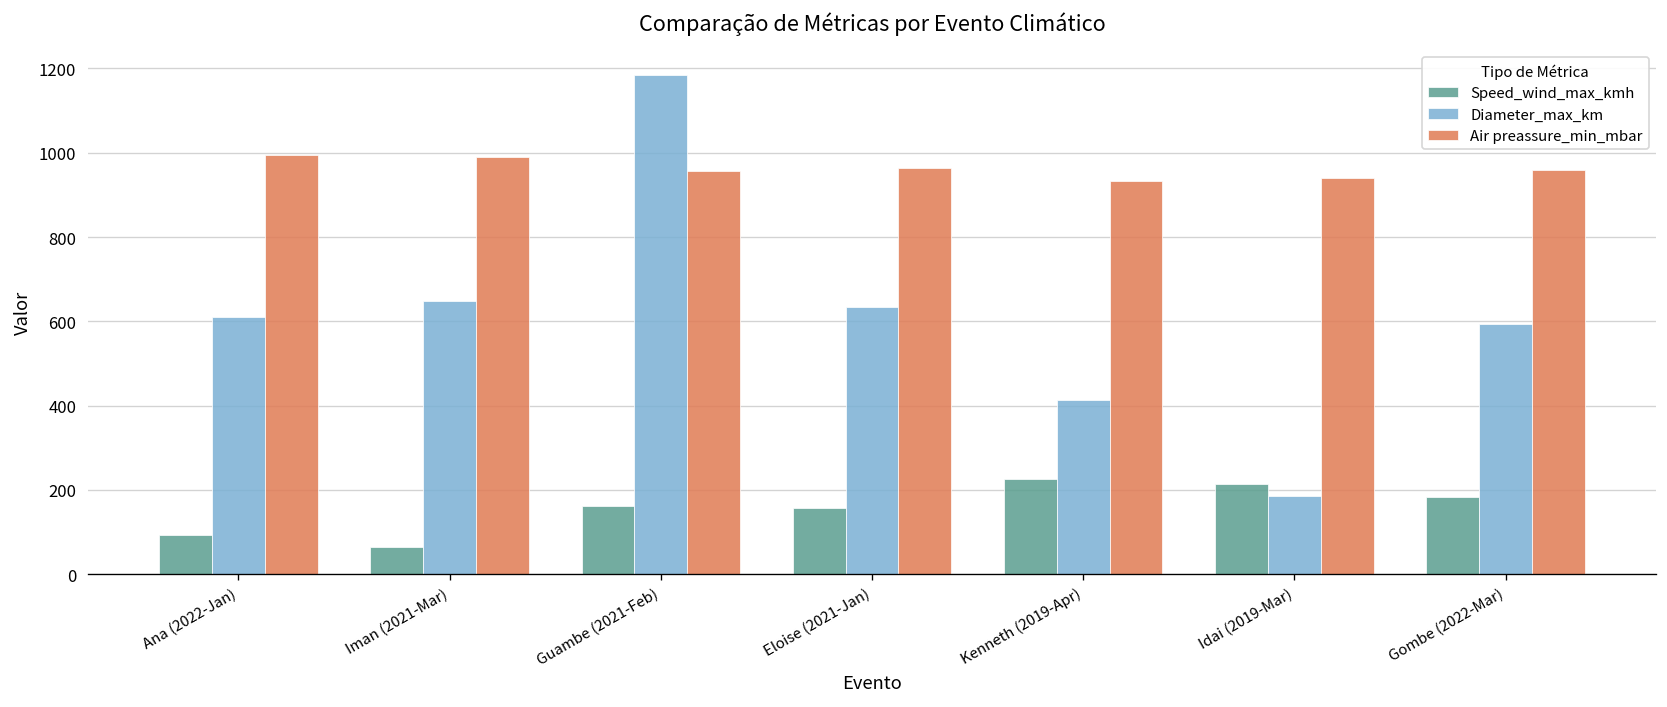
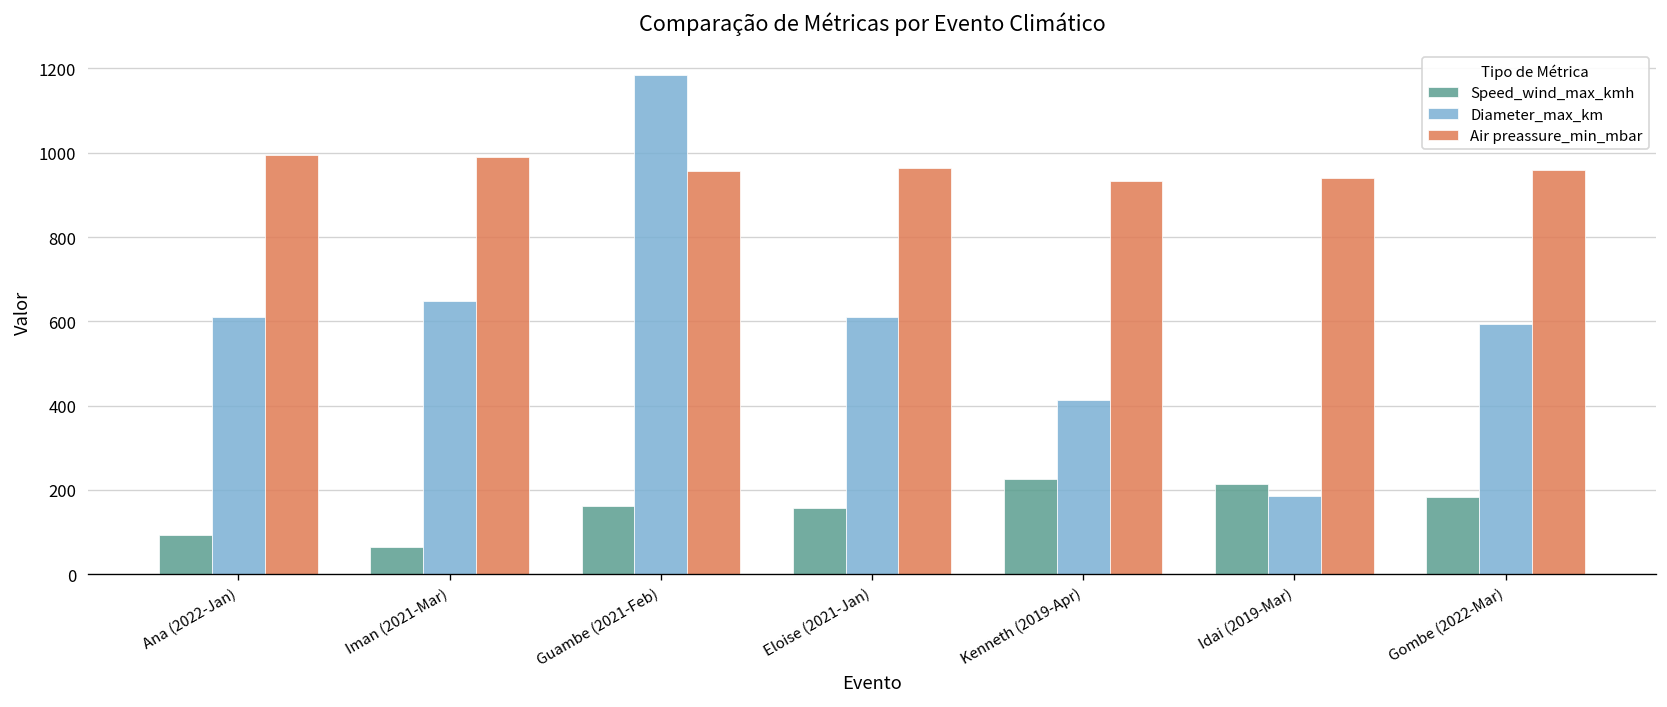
Diameter_max_km, Eloise (2021-Jan): 640 -> 610
